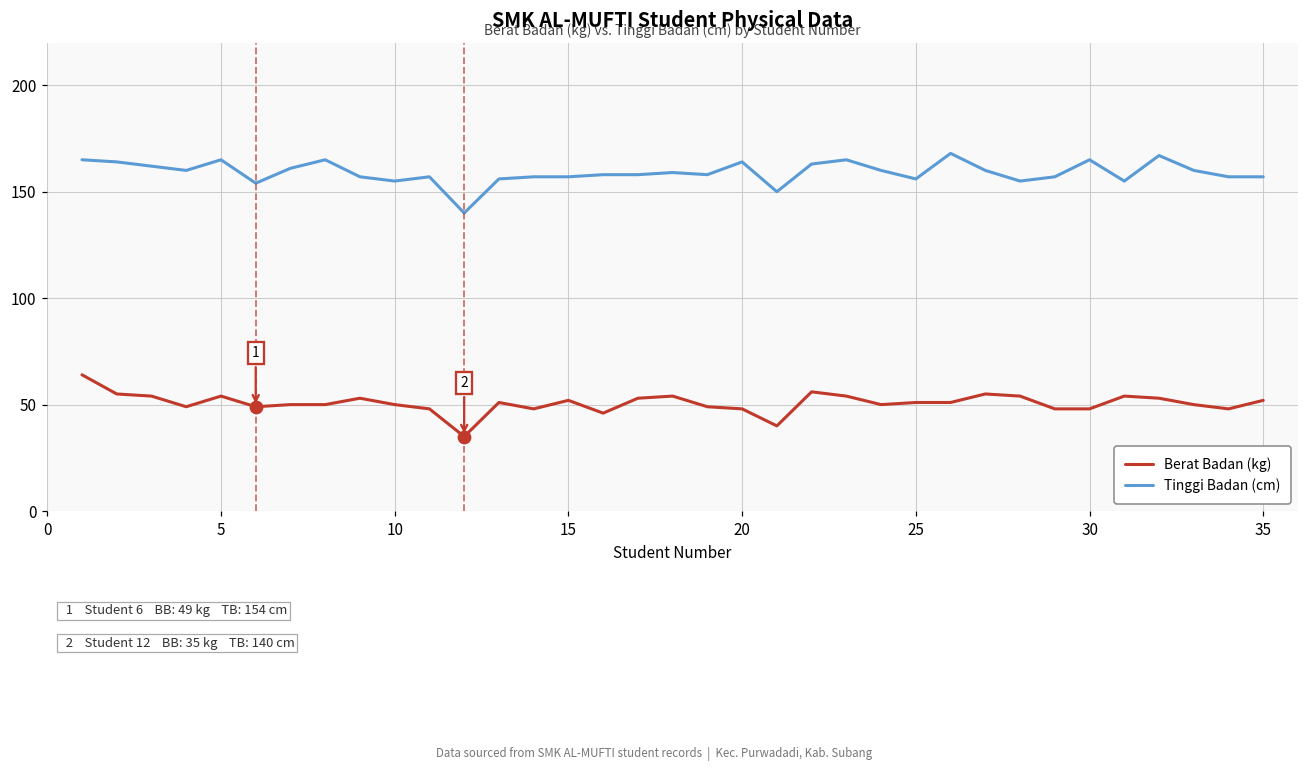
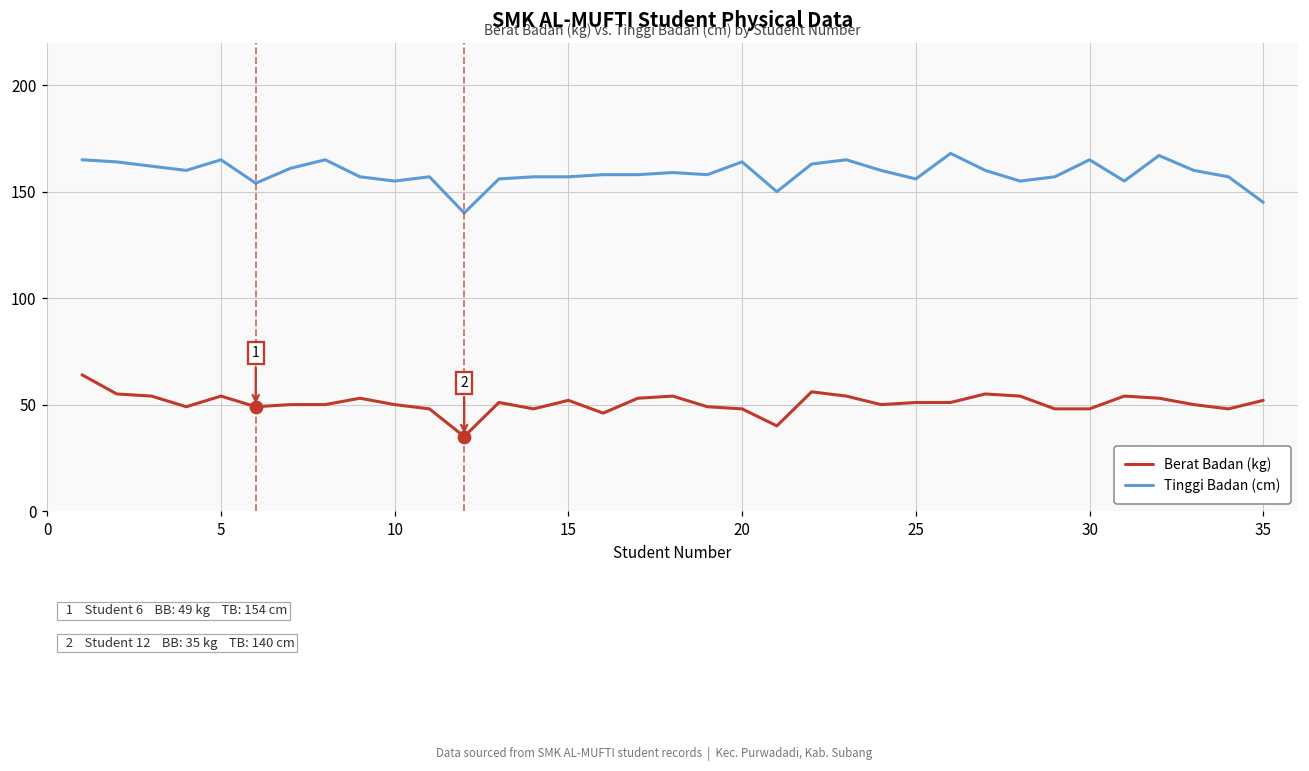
Tinggi Badan (cm), 35: 157 -> 145
